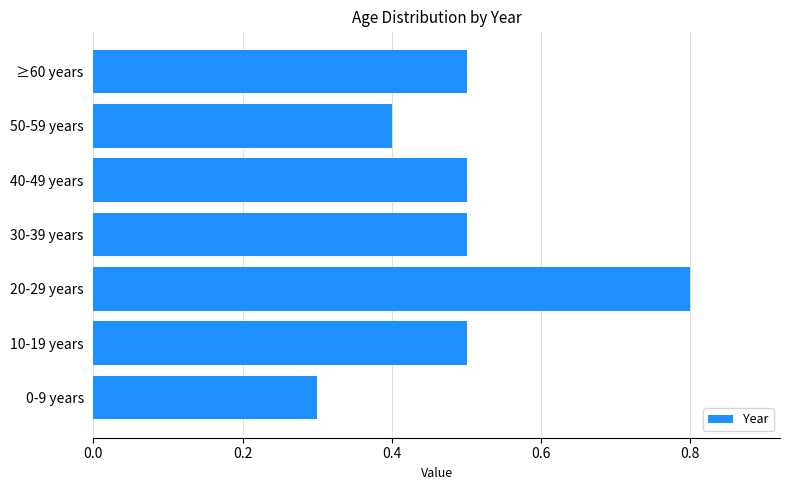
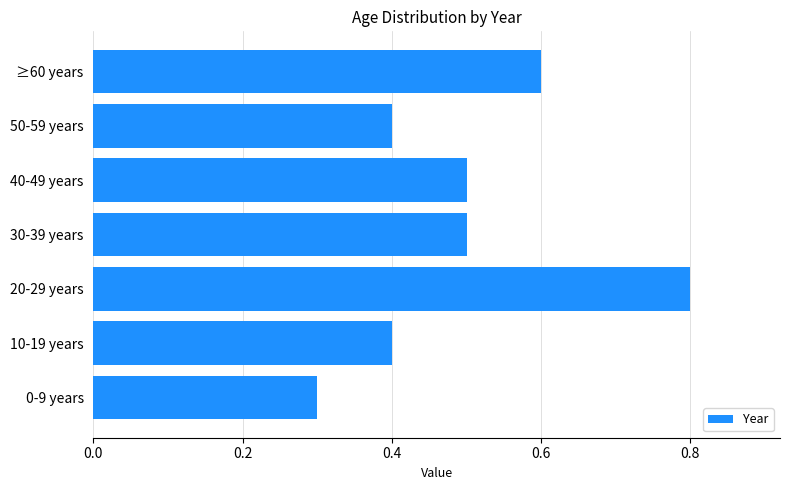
≥60 years: 0.5 -> 0.6
10-19 years: 0.5 -> 0.4
